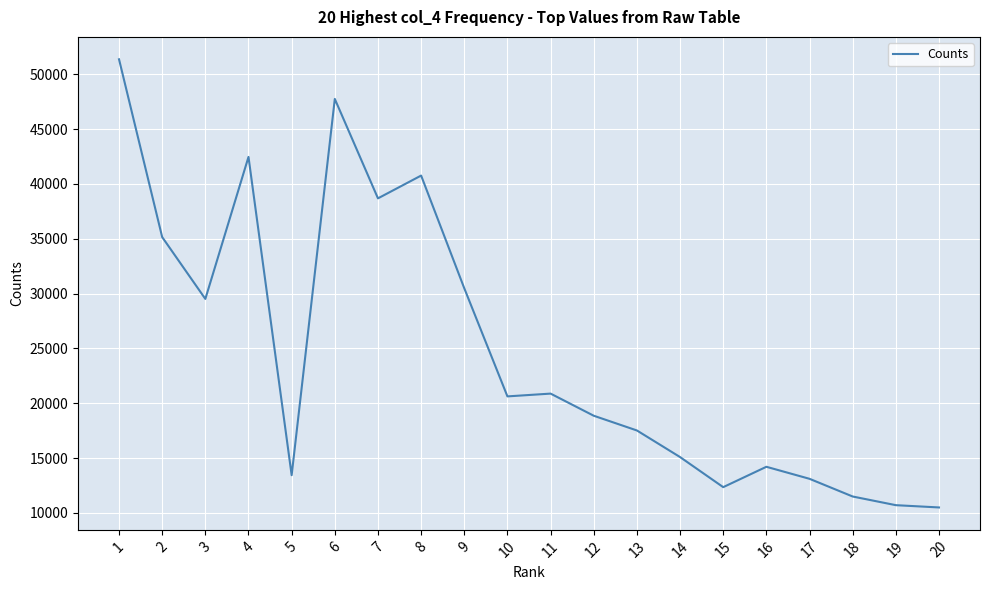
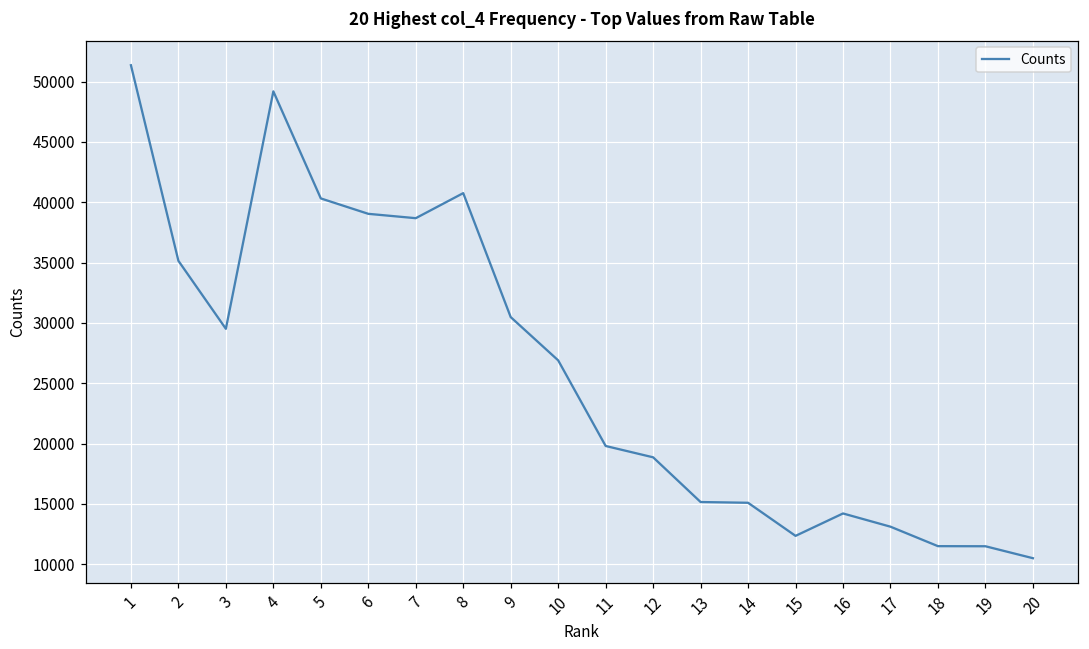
4: 42500 -> 49200
5: 13400 -> 40300
6: 47700 -> 39000
10: 20600 -> 26900
11: 20900 -> 19800
13: 17500 -> 15200
19: 10700 -> 11500
